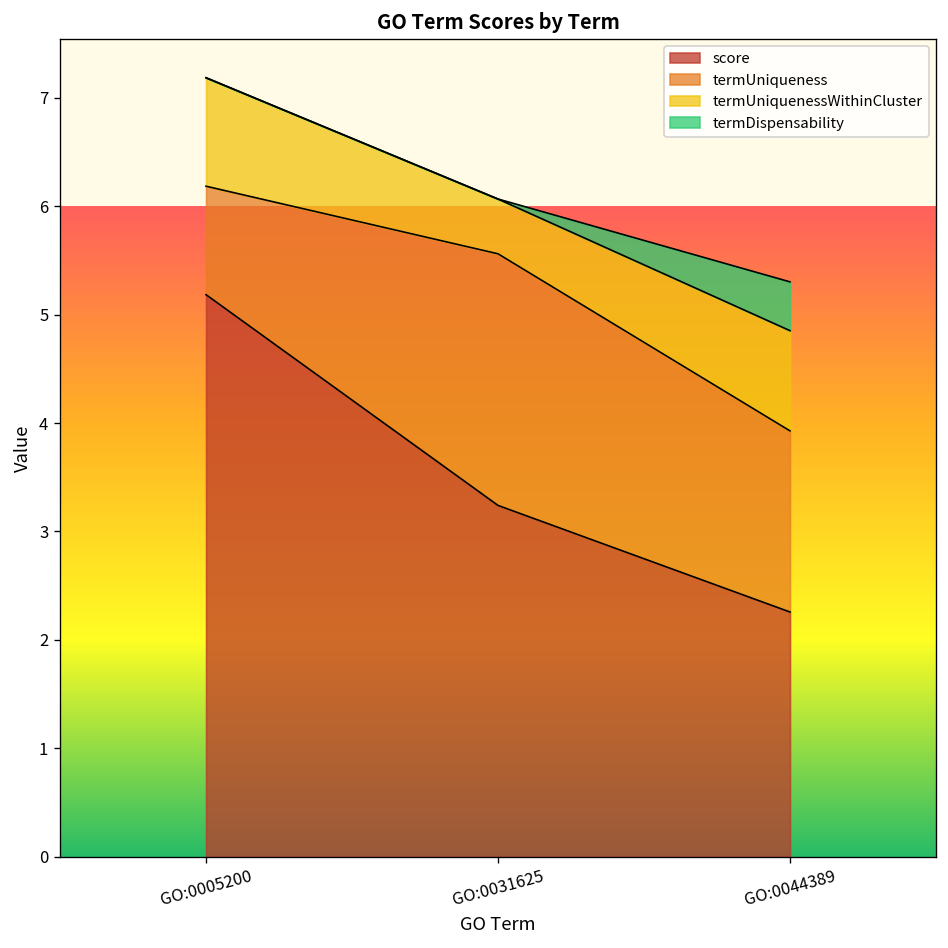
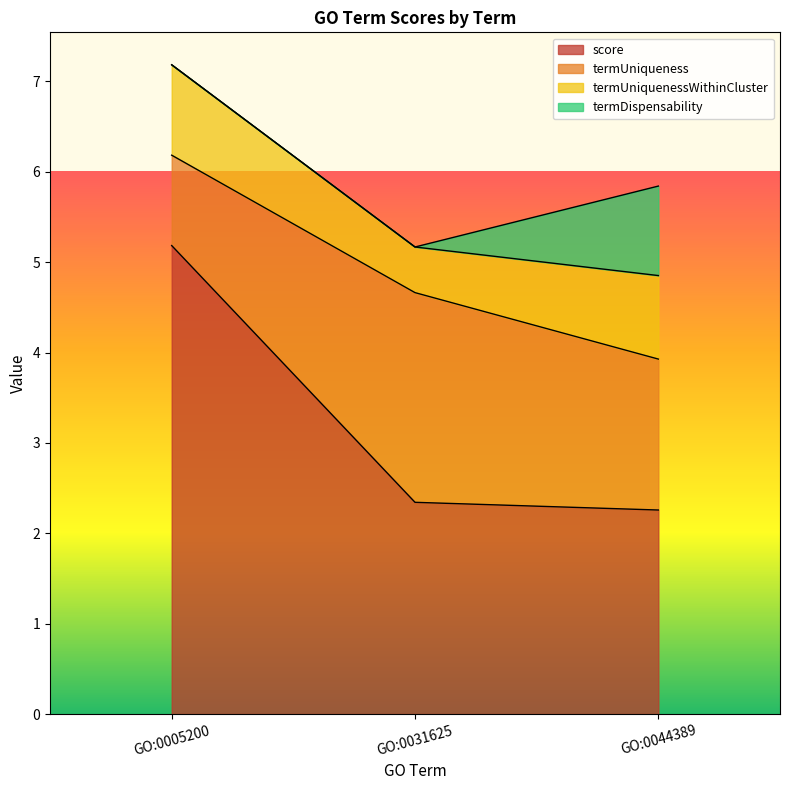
score, GO:0031625: 3.2 -> 2.3
termDispensability, GO:0044389: 0.5 -> 1.0
